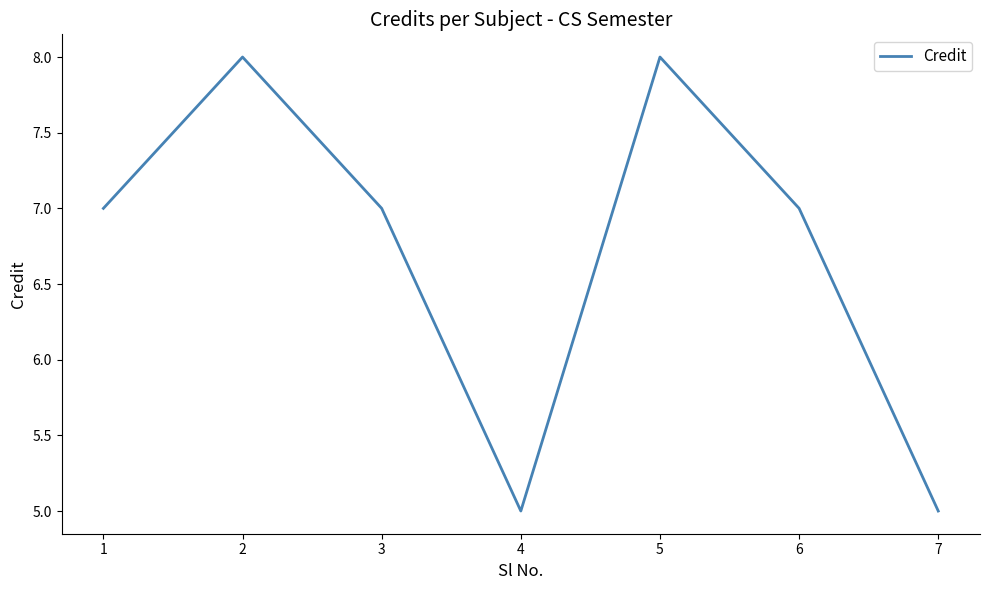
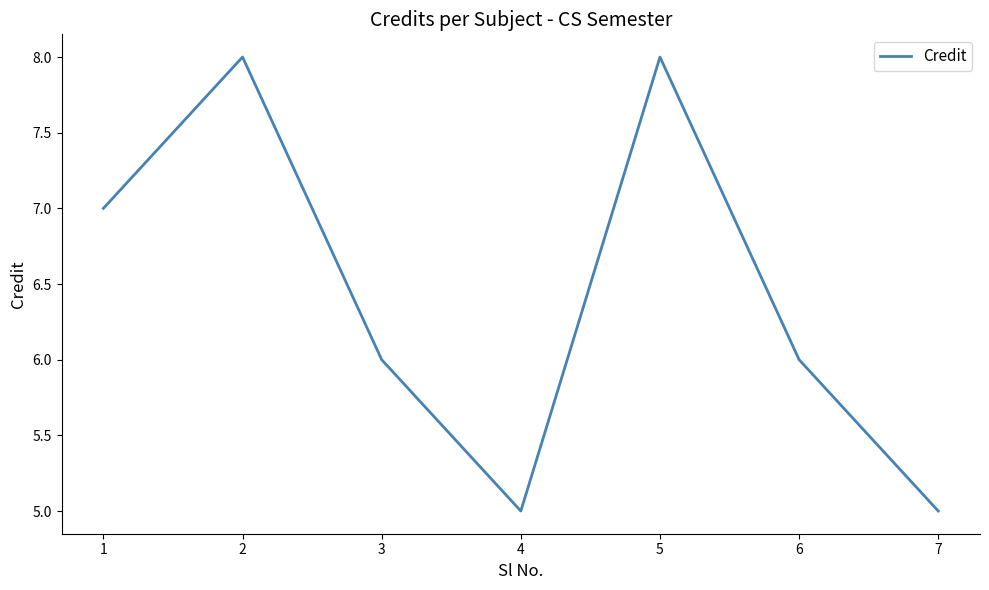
3: 7 -> 6
6: 7 -> 6
